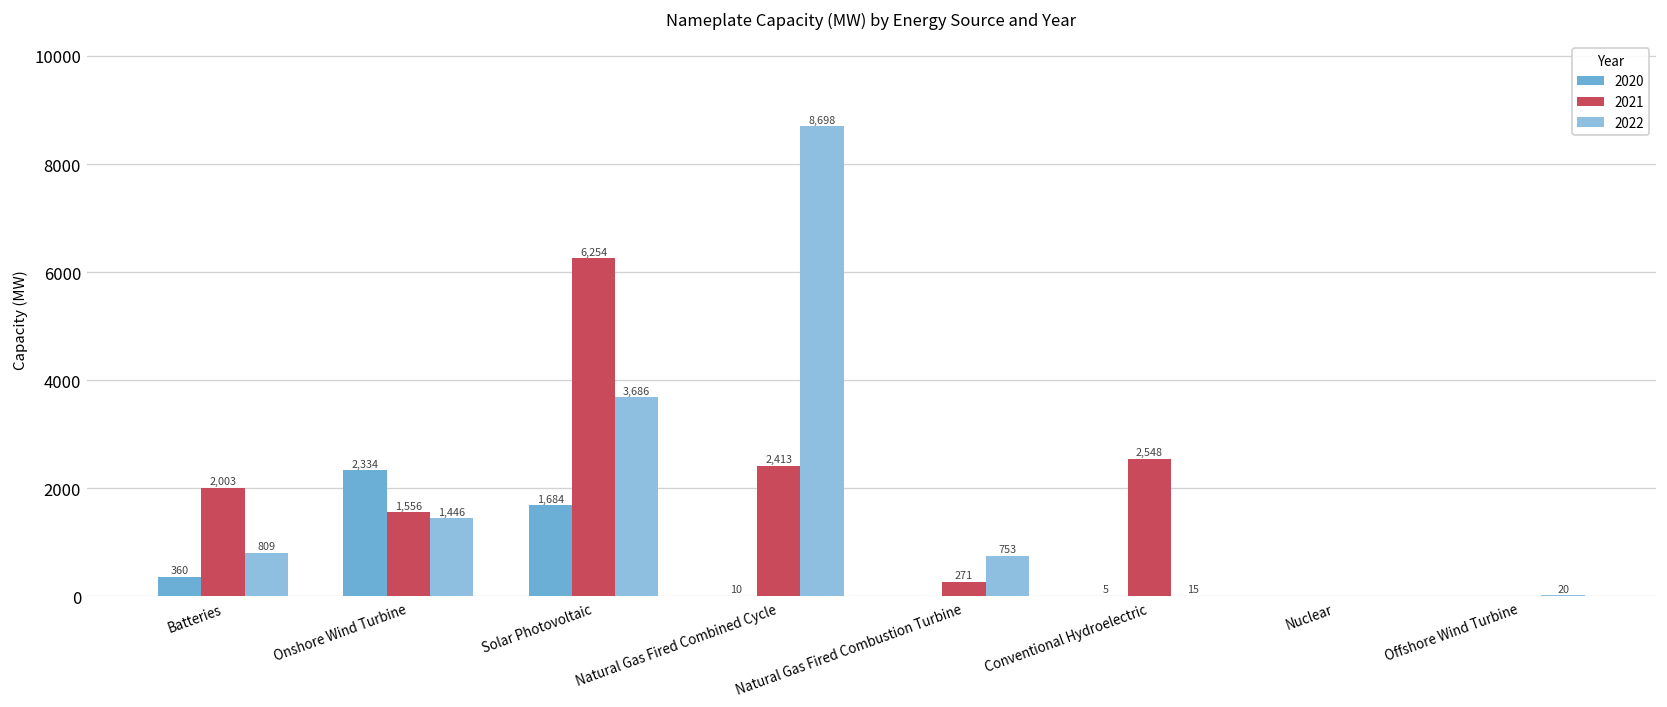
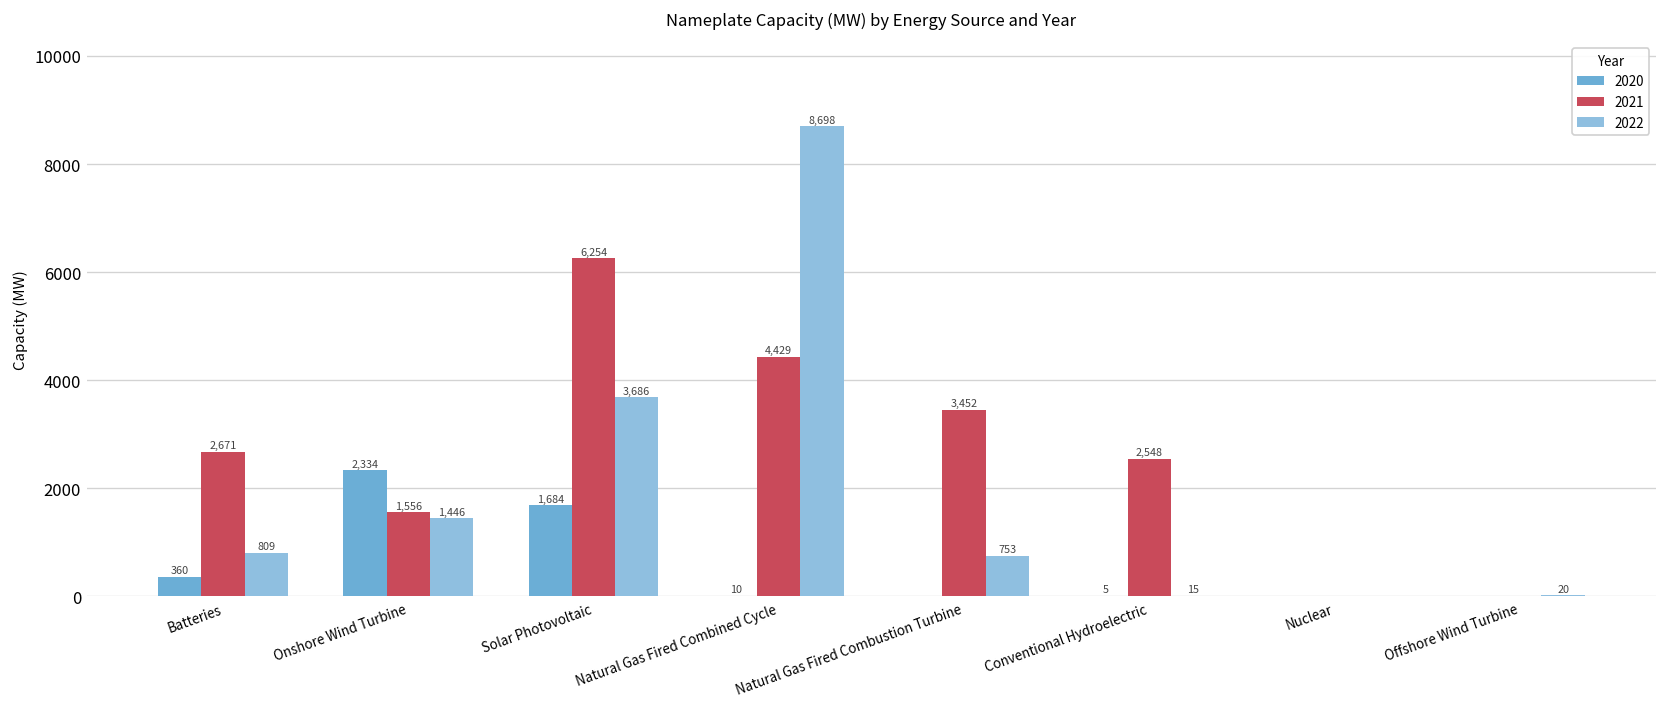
2021, Batteries: 2,003 -> 2,671
2021, Natural Gas Fired Combined Cycle: 2,413 -> 4,429
2021, Natural Gas Fired Combustion Turbine: 271 -> 3,452
